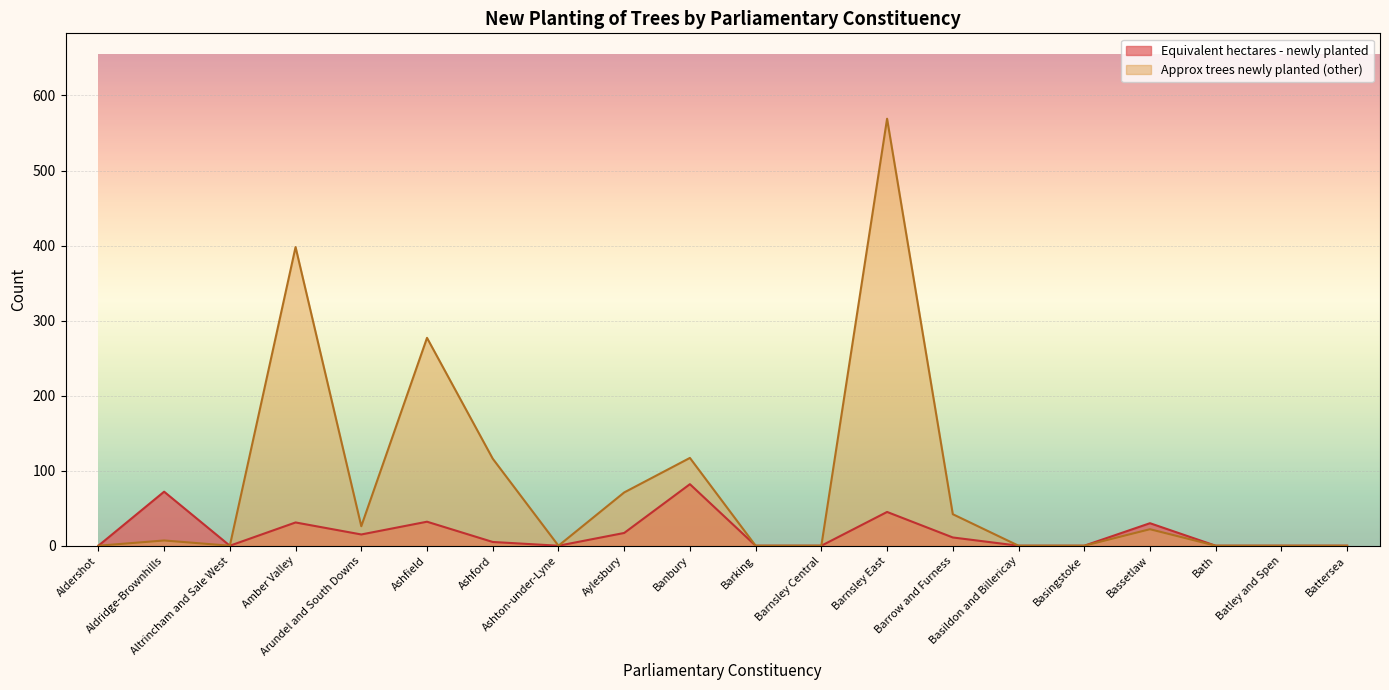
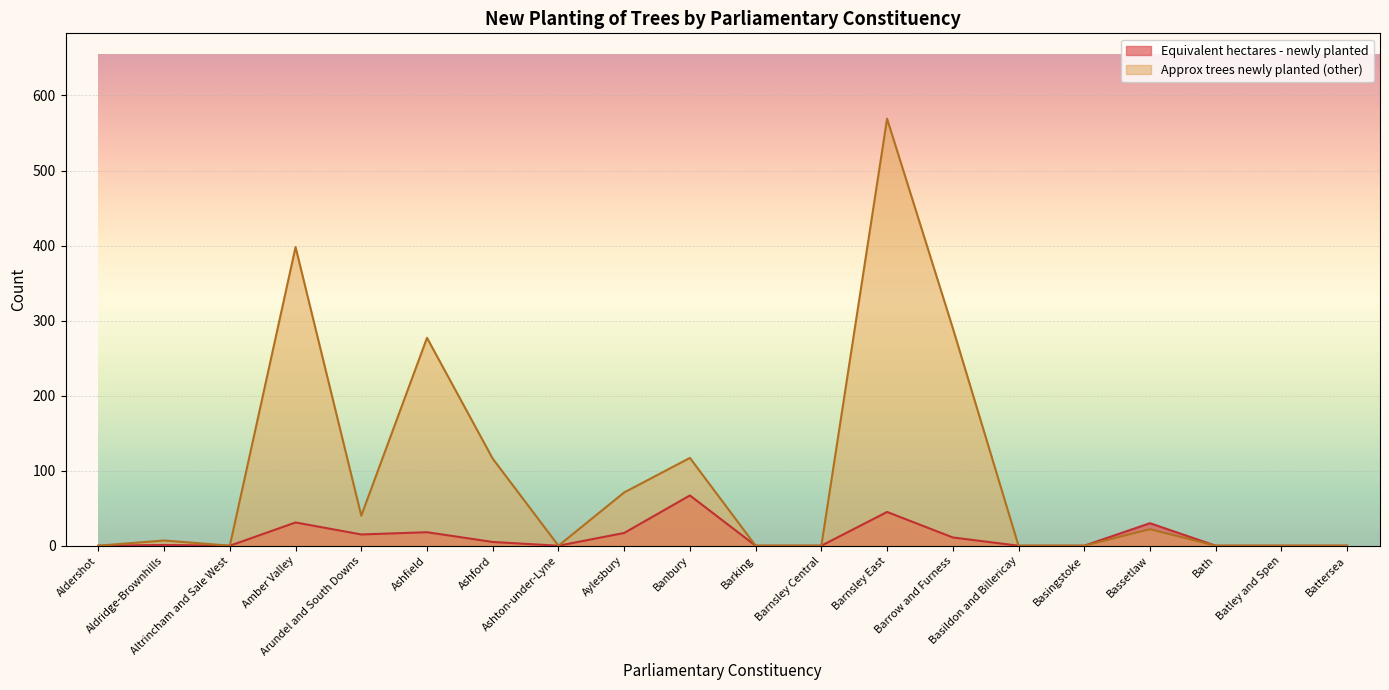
Equivalent hectares - newly planted, Aldridge-Brownhills: 70 -> 0
Approx trees newly planted (other), Arundel and South Downs: 30 -> 40
Equivalent hectares - newly planted, Ashfield: 30 -> 20
Equivalent hectares - newly planted, Banbury: 80 -> 70
Approx trees newly planted (other), Barrow and Furness: 40 -> 290
